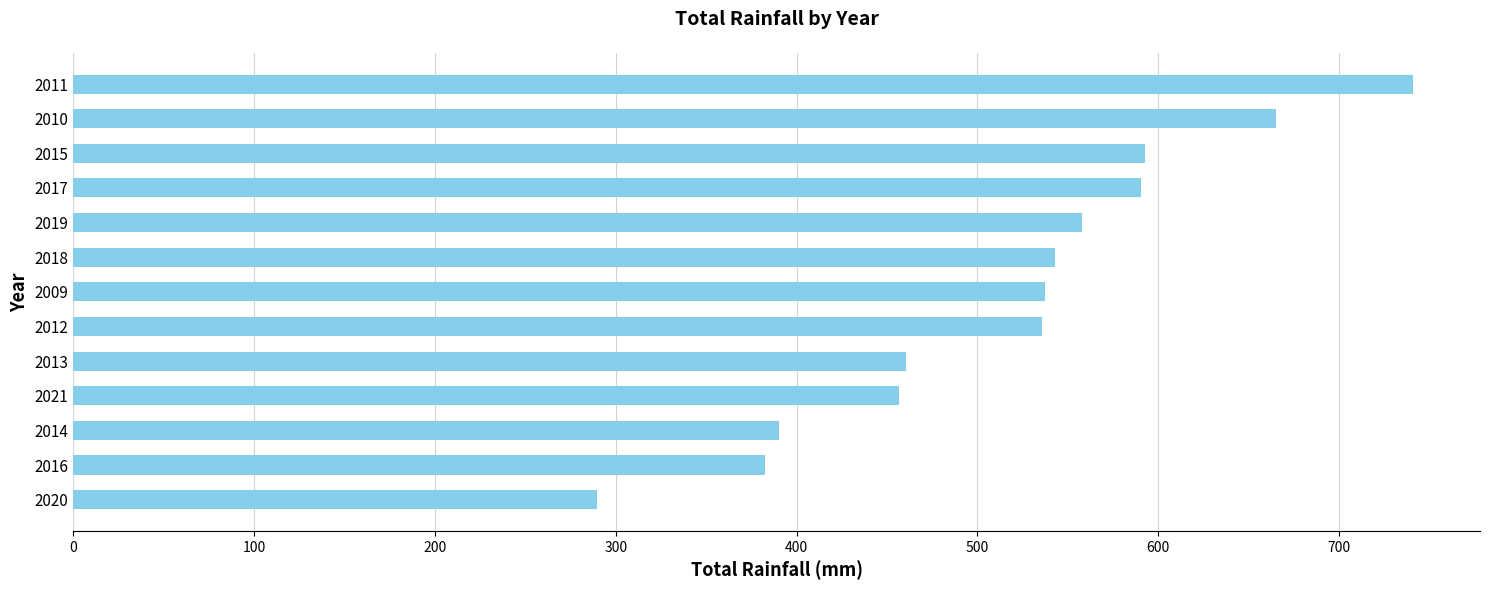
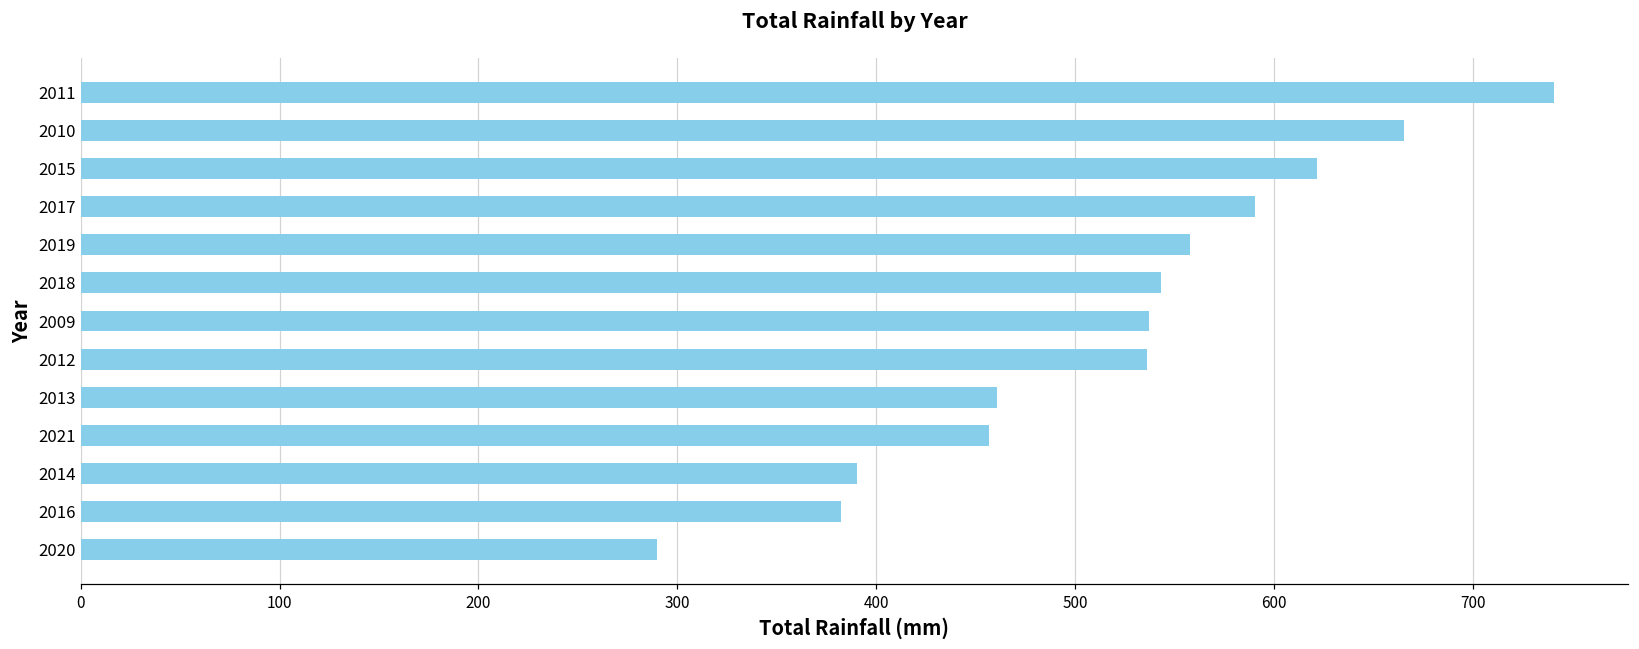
2015: 593 -> 622
